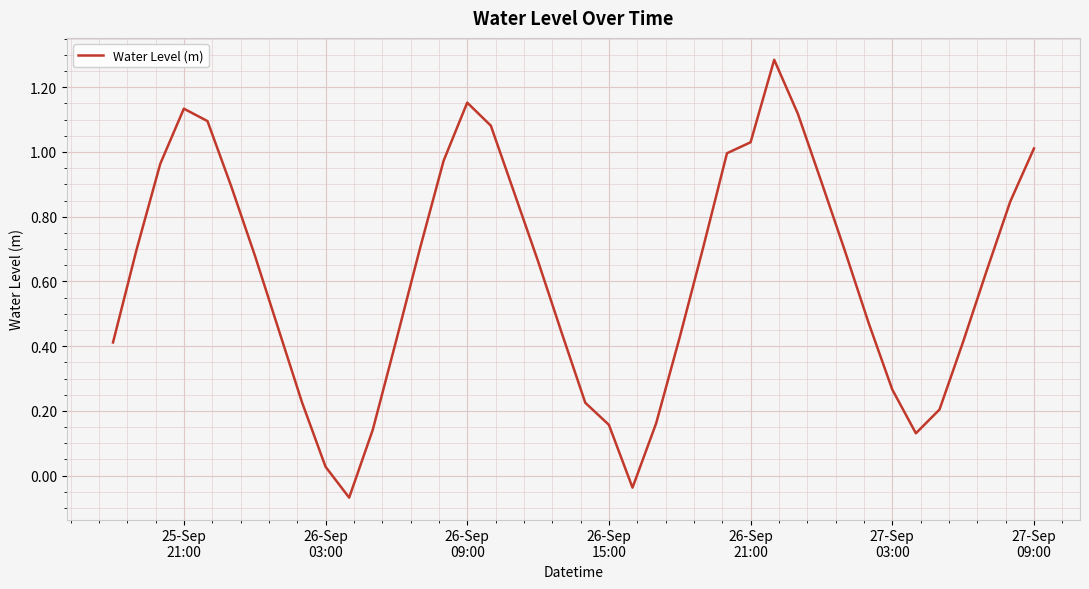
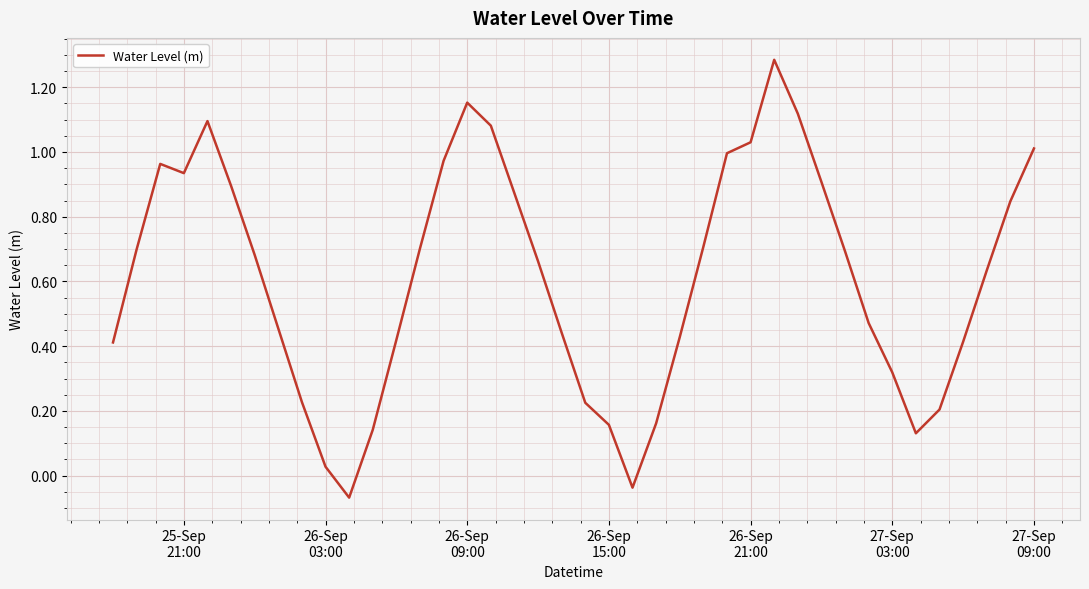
25-Sep 21:00: 1.13 -> 0.93
27-Sep 03:00: 0.27 -> 0.32
